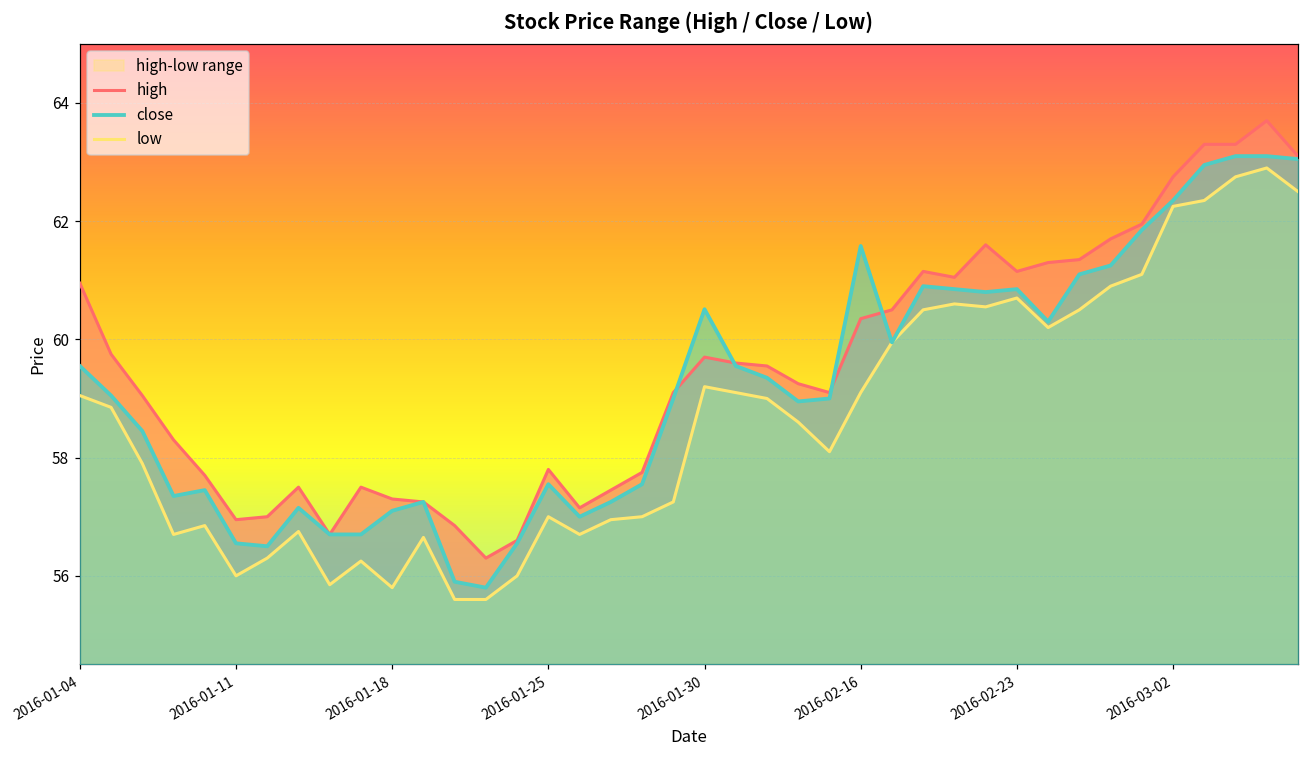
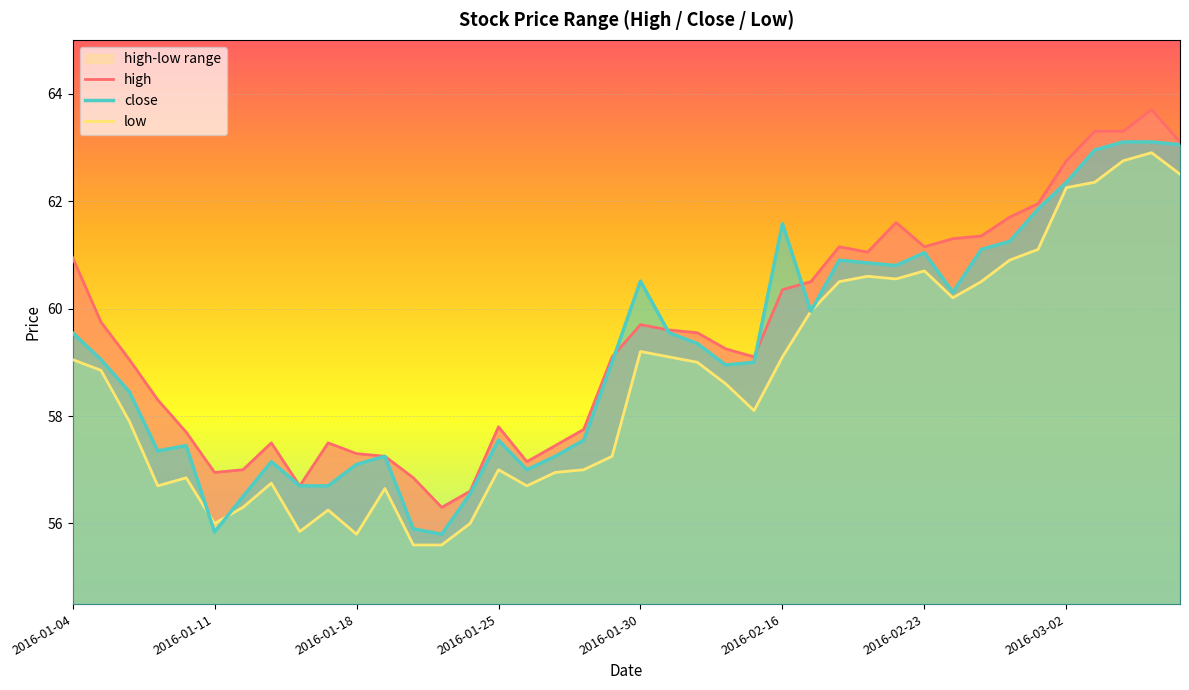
close, 2016-01-11: 56.6 -> 55.8
close, 2016-02-23: 60.9 -> 61.0
